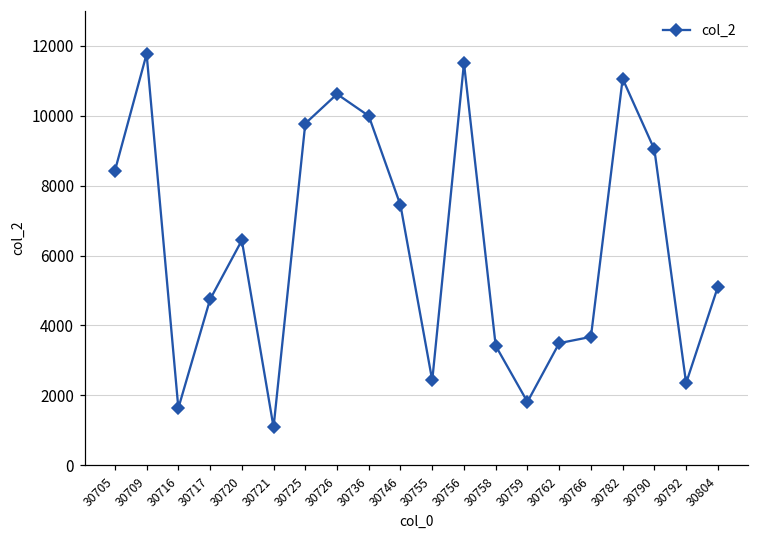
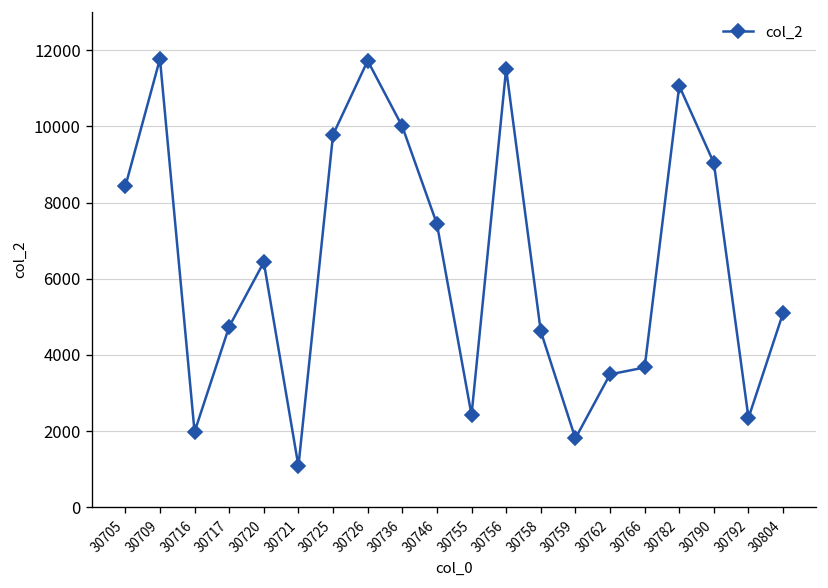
30716: 1600 -> 2000
30726: 10600 -> 11700
30758: 3400 -> 4600
